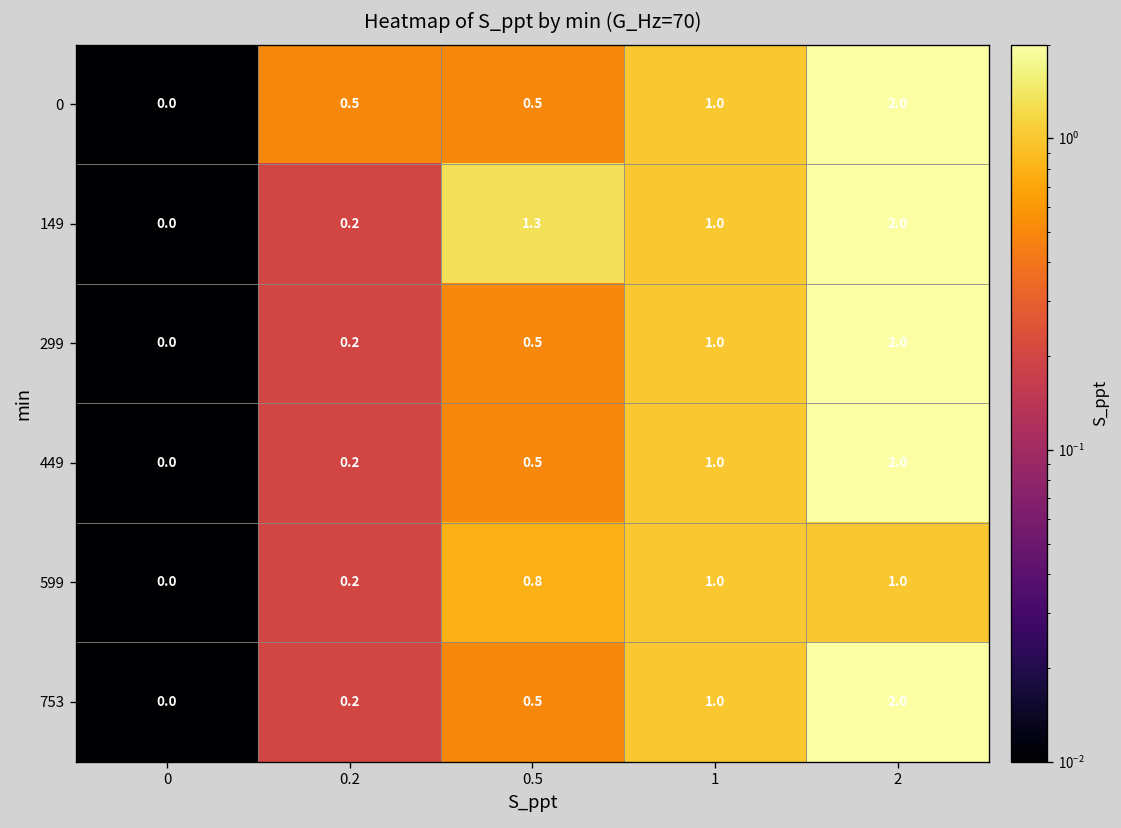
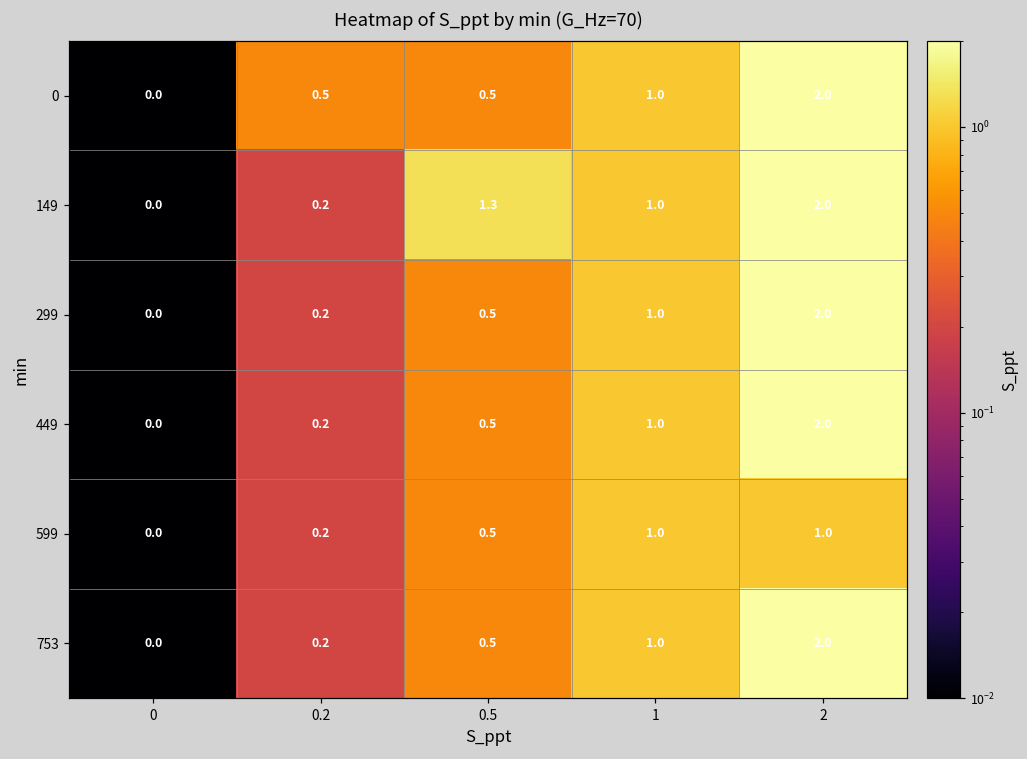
599, 0.5: 0.8 -> 0.5
